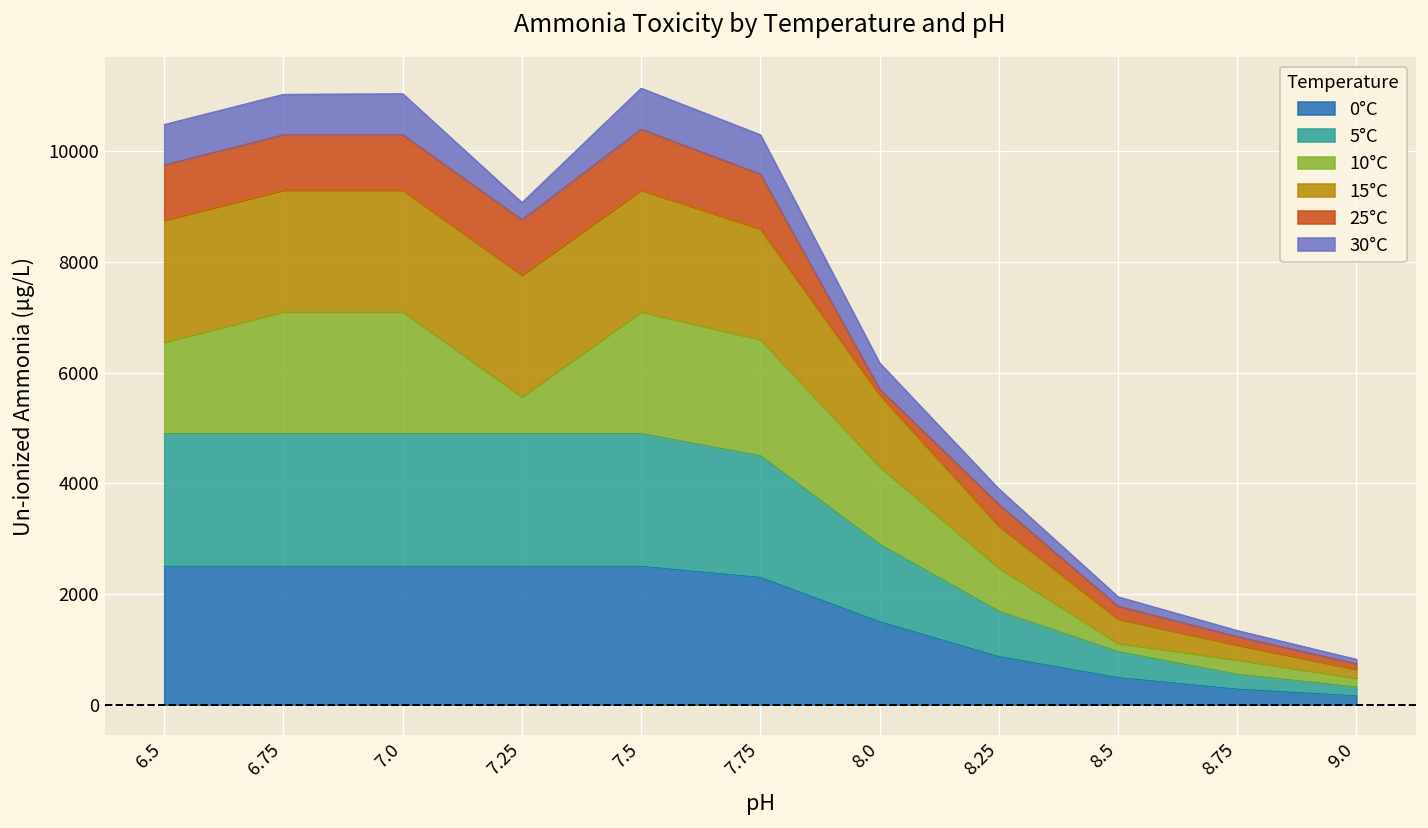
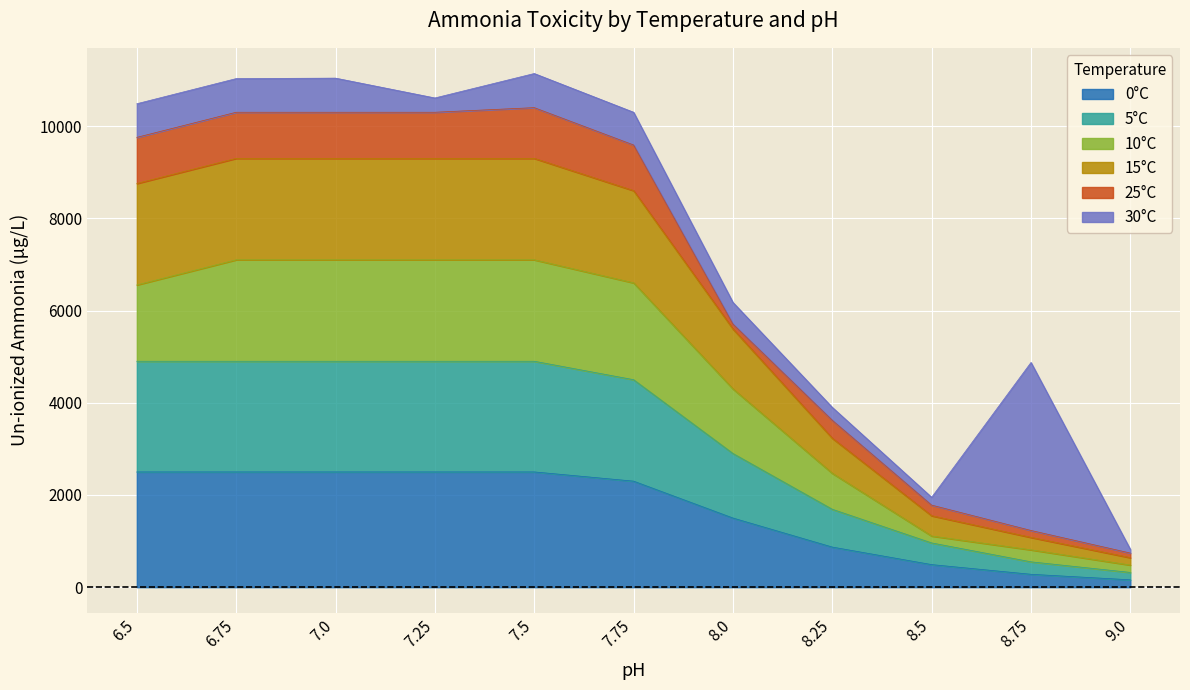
10°C, 7.25: 700 -> 2200
30°C, 8.75: 100 -> 3600
